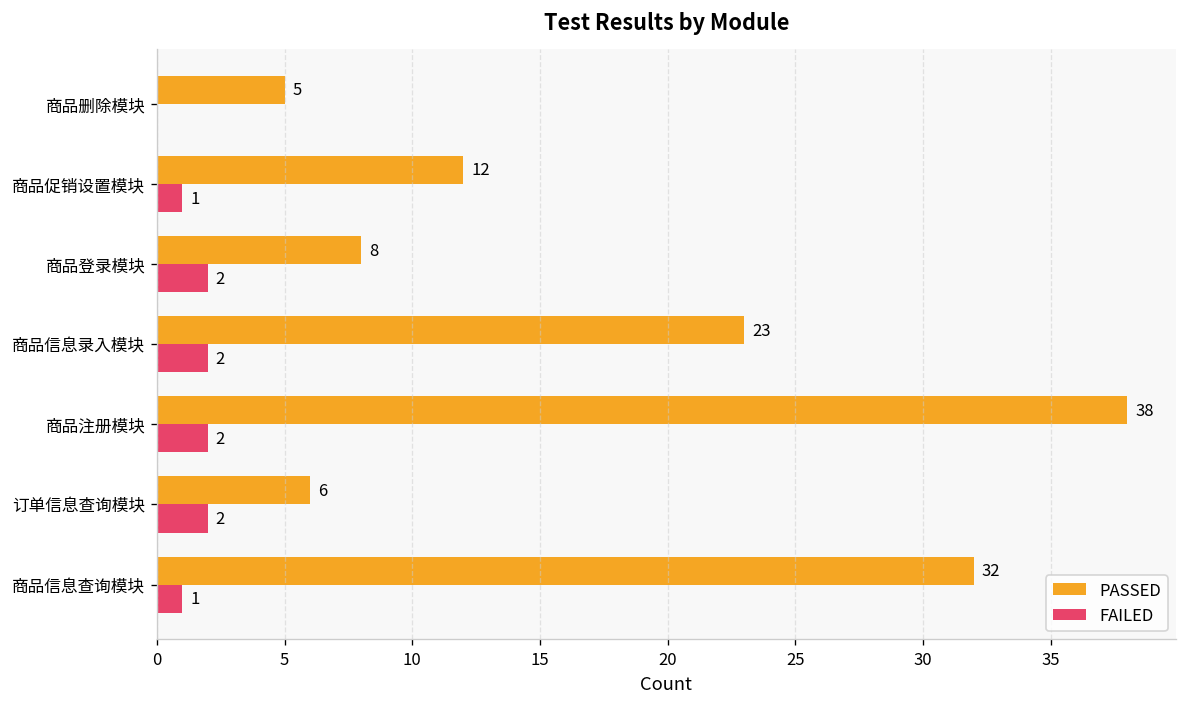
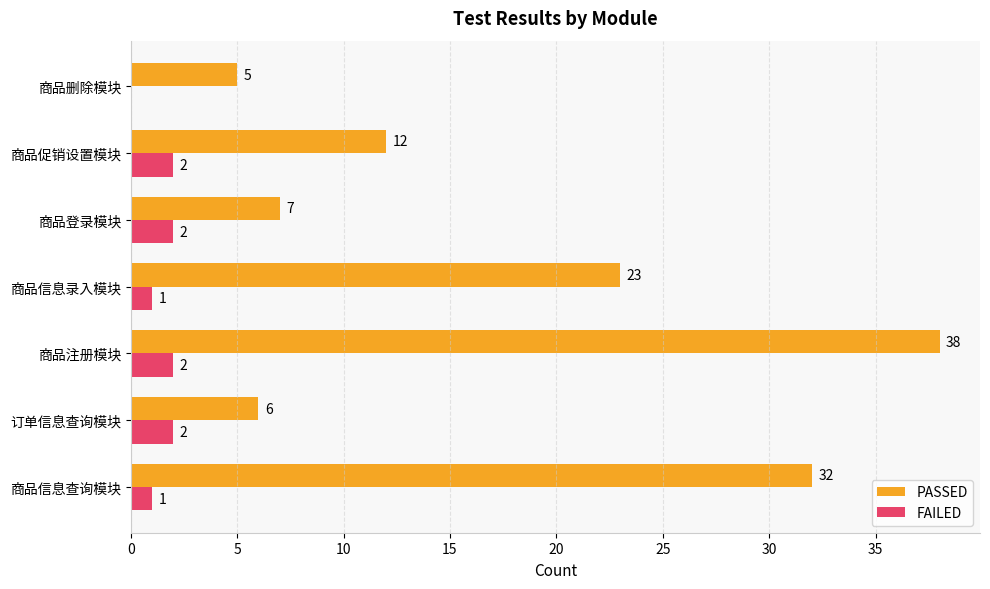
FAILED, 商品促销设置模块: 1 -> 2
PASSED, 商品登录模块: 8 -> 7
FAILED, 商品信息录入模块: 2 -> 1
